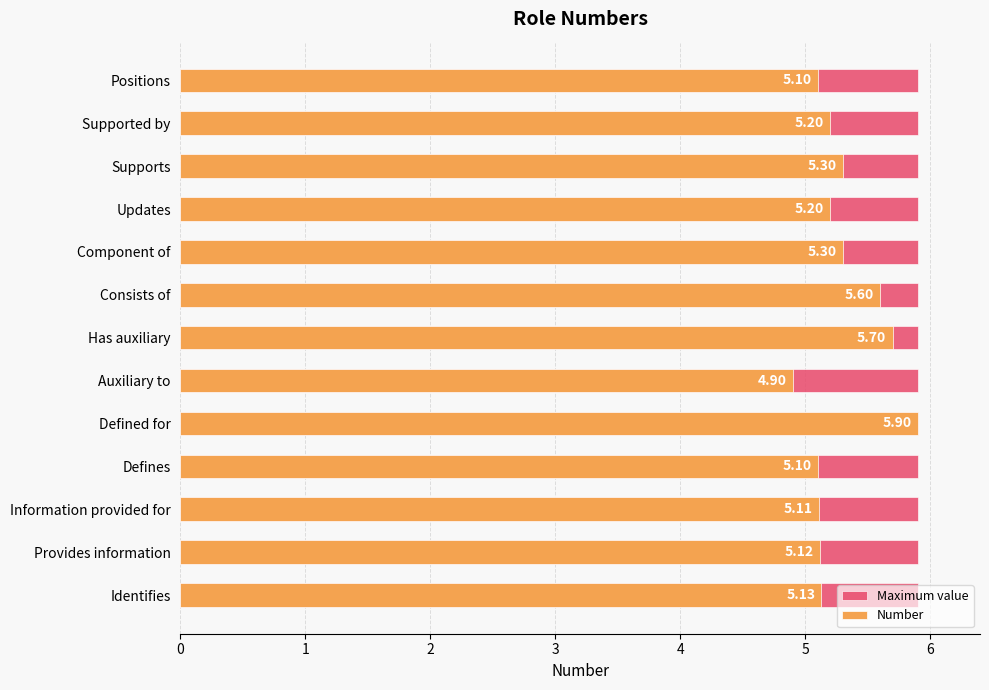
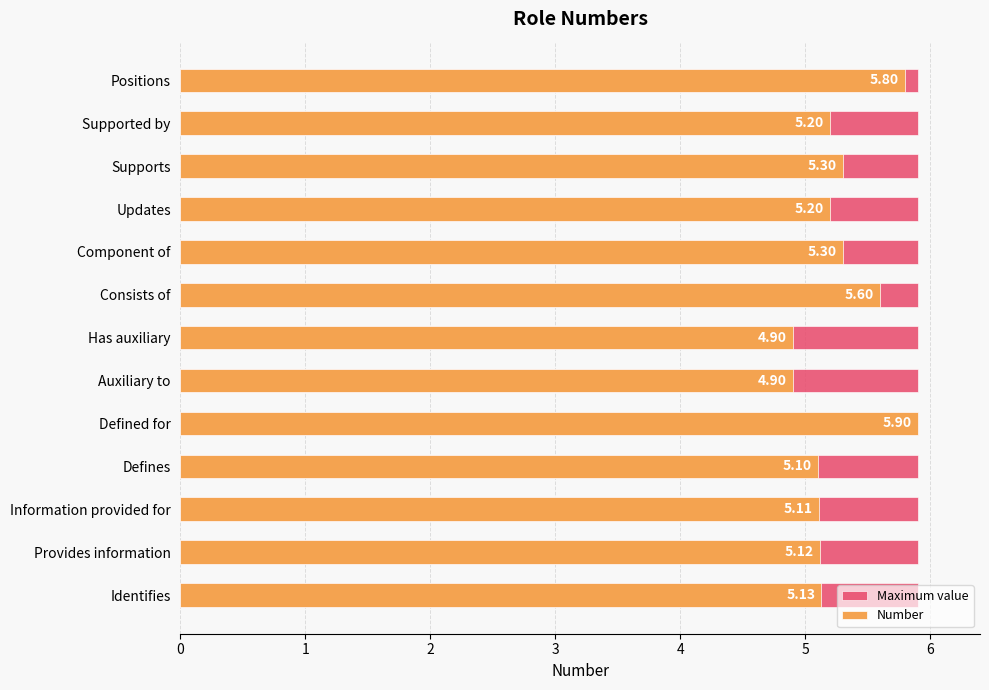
Number, Positions: 5.10 -> 5.80
Number, Has auxiliary: 5.70 -> 4.90
